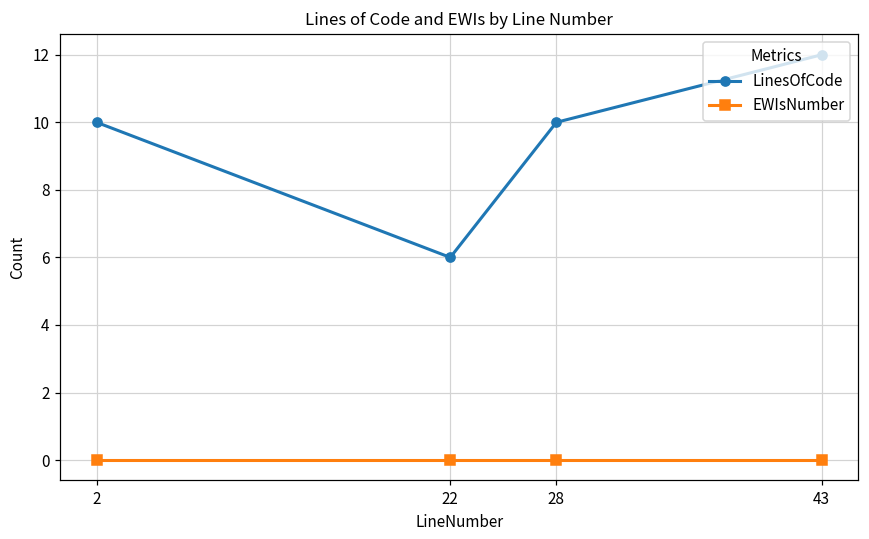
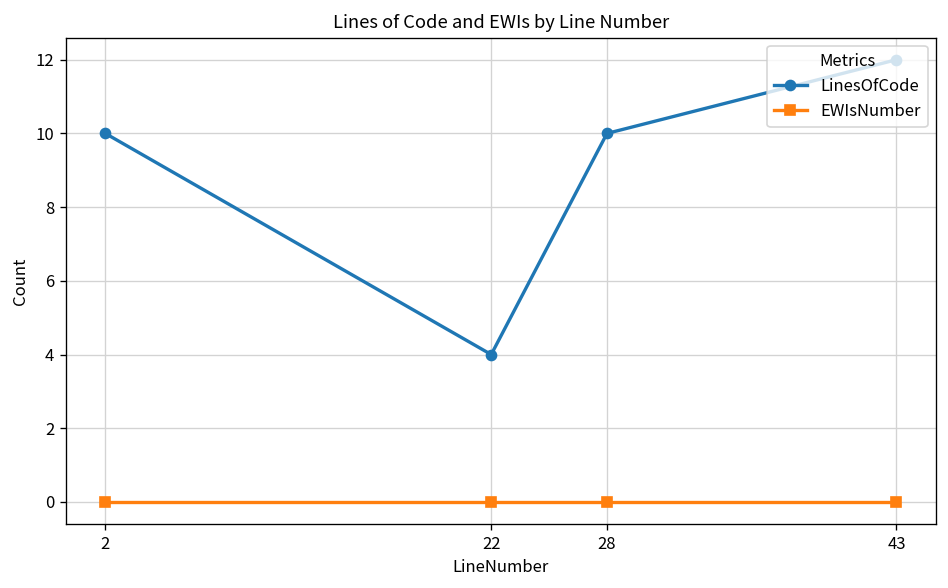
LinesOfCode, 22: 6 -> 4
